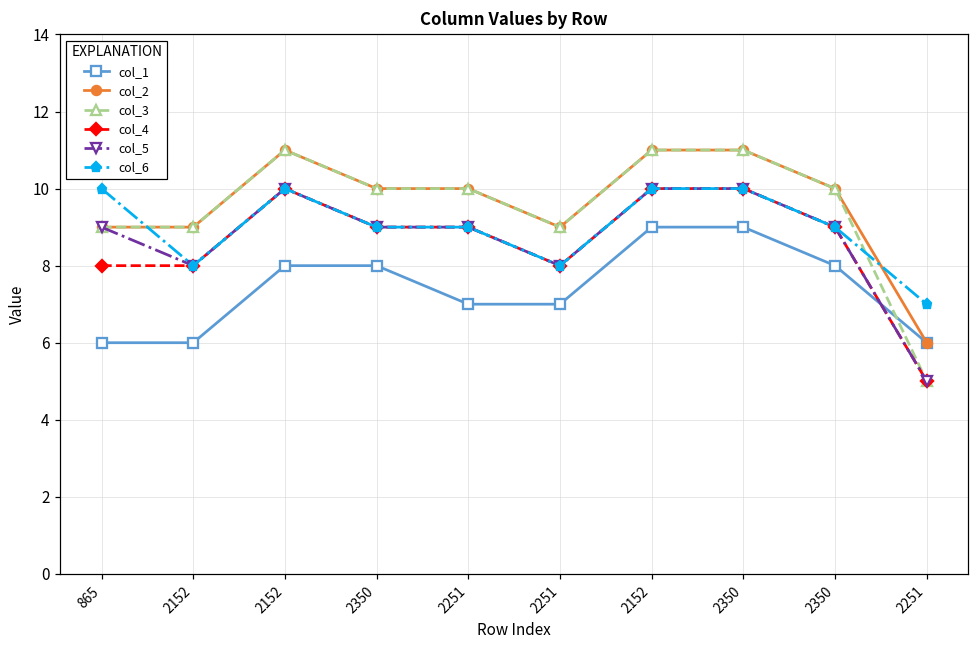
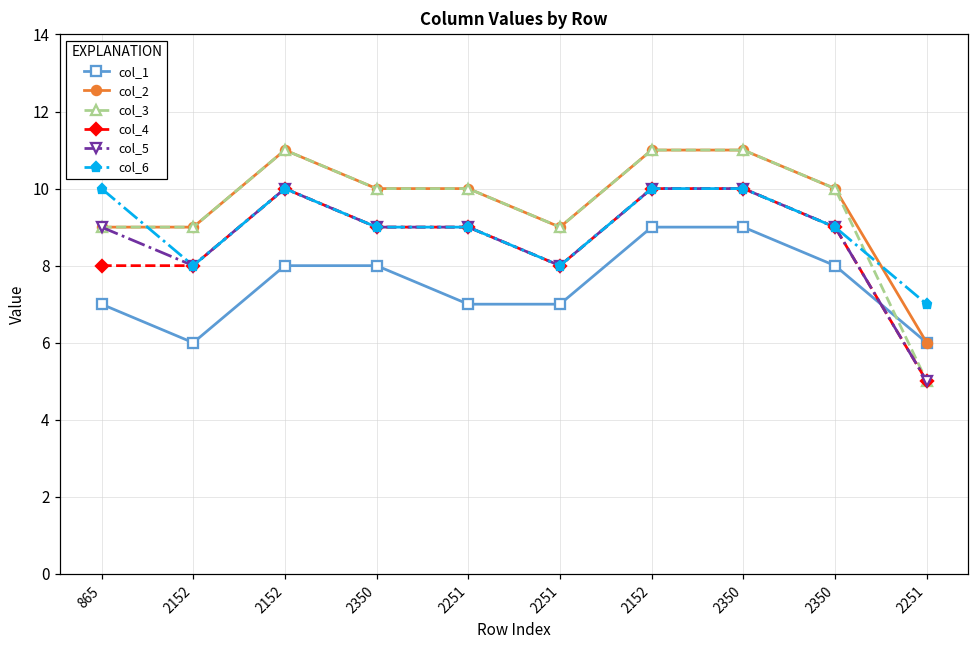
col_1, 865: 6 -> 7
